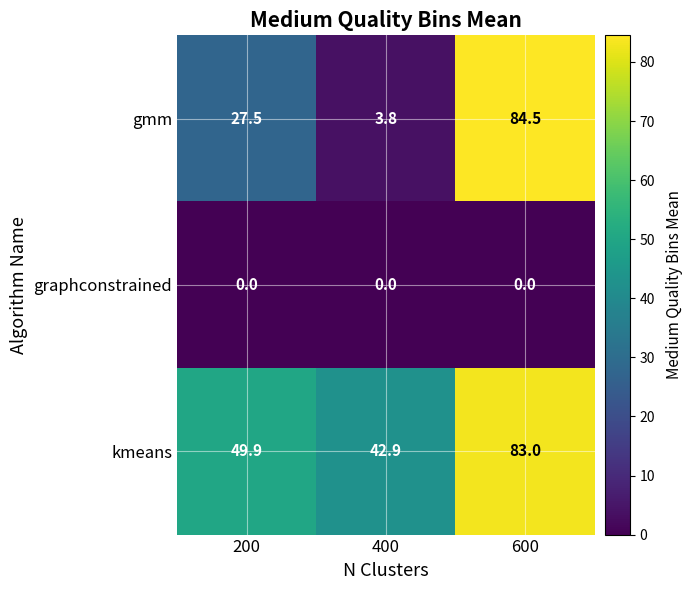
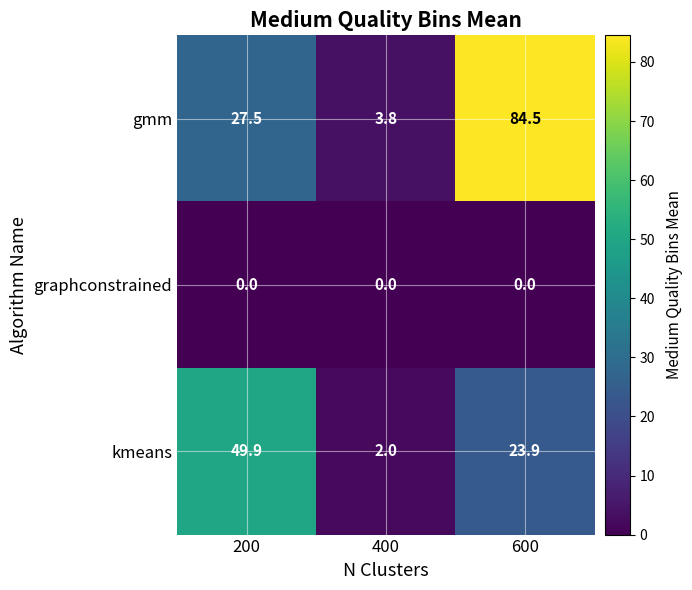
kmeans, 400: 42.9 -> 2.0
kmeans, 600: 83.0 -> 23.9
